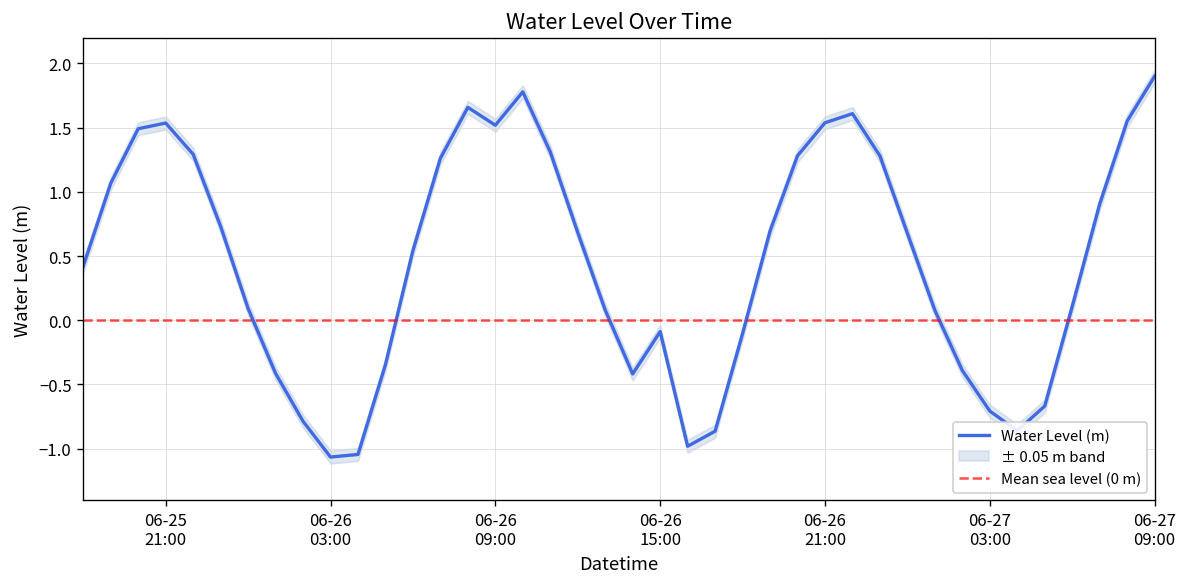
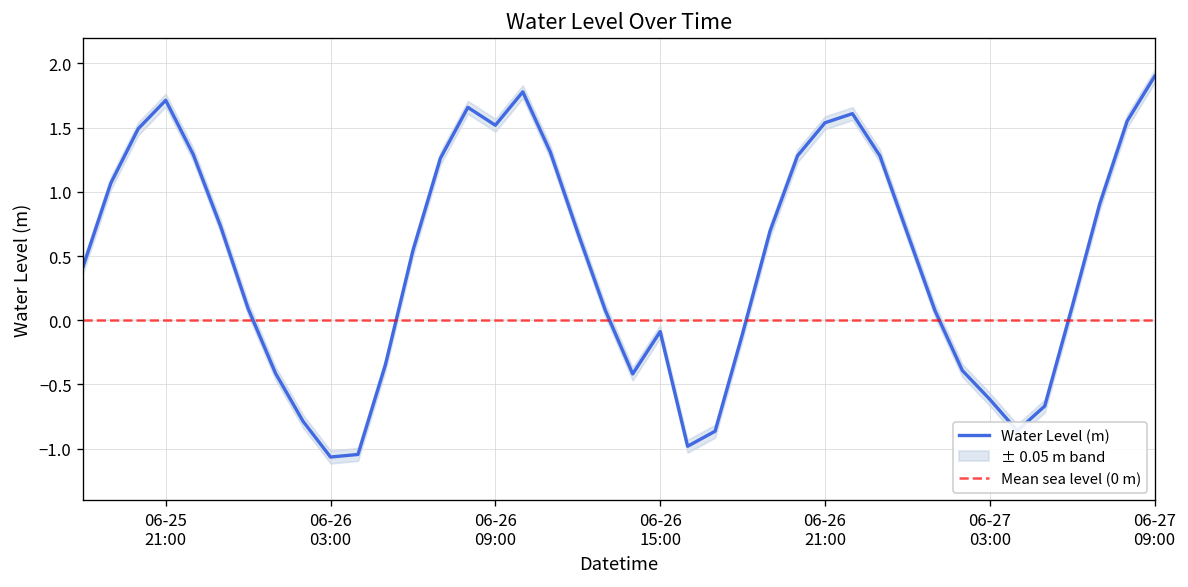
Water Level (m), 06-25 21:00: 1.54 -> 1.71
Water Level (m), 06-27 03:00: -0.71 -> -0.62
